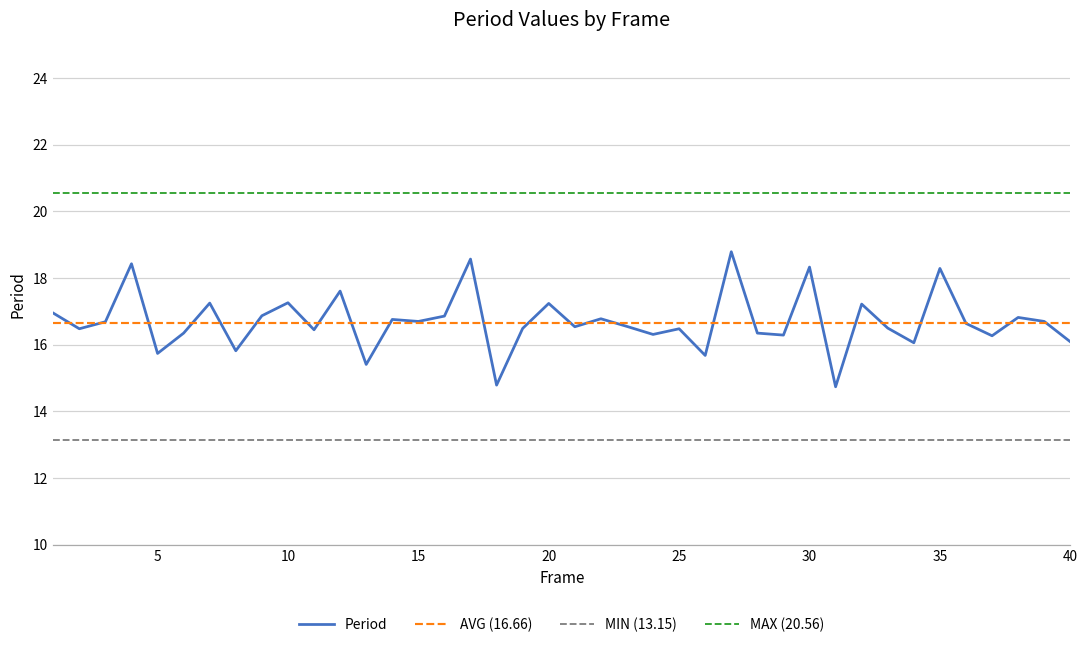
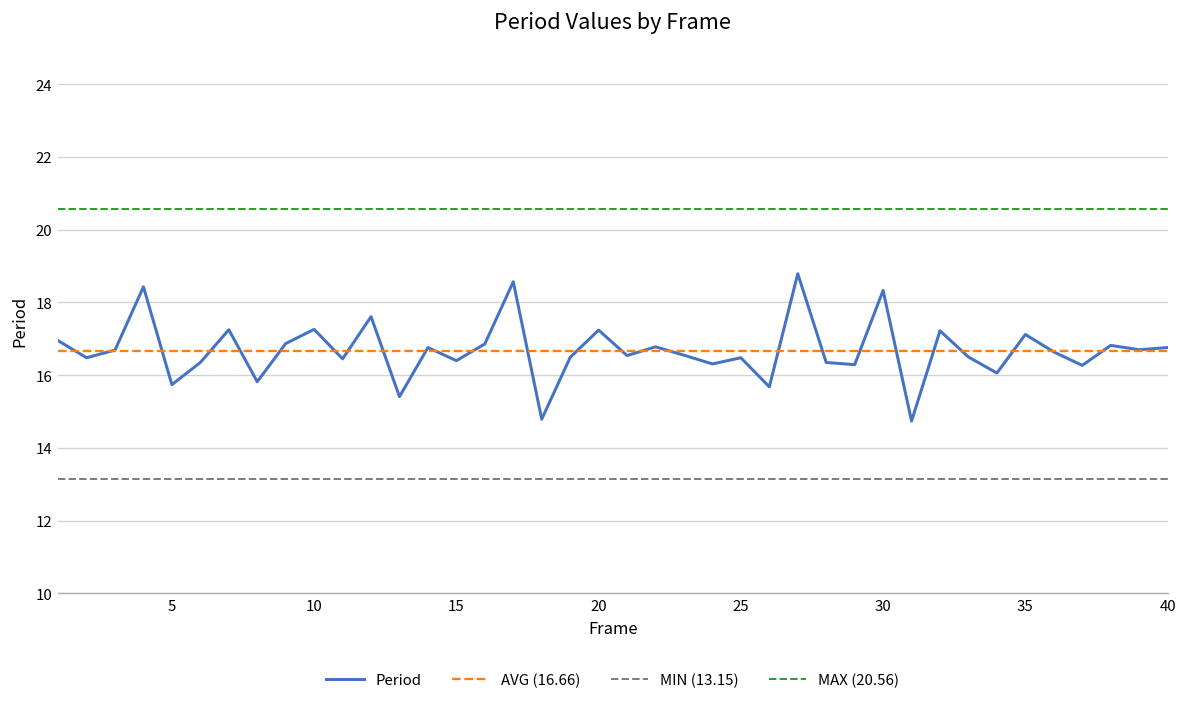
15: 16.7 -> 16.4
35: 18.3 -> 17.1
40: 16.1 -> 16.8
